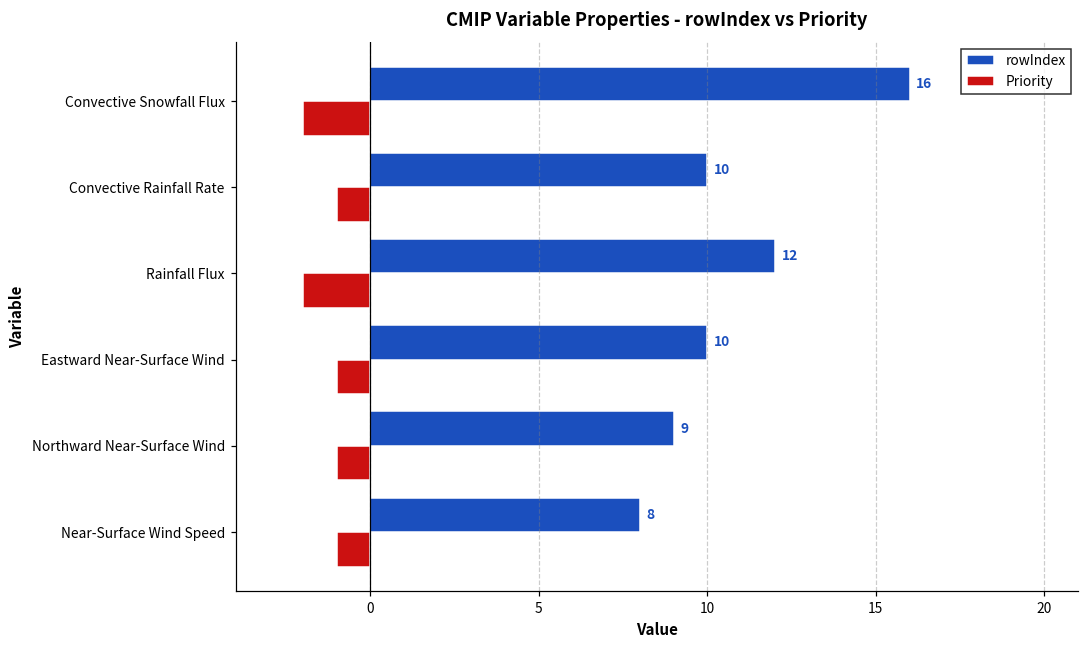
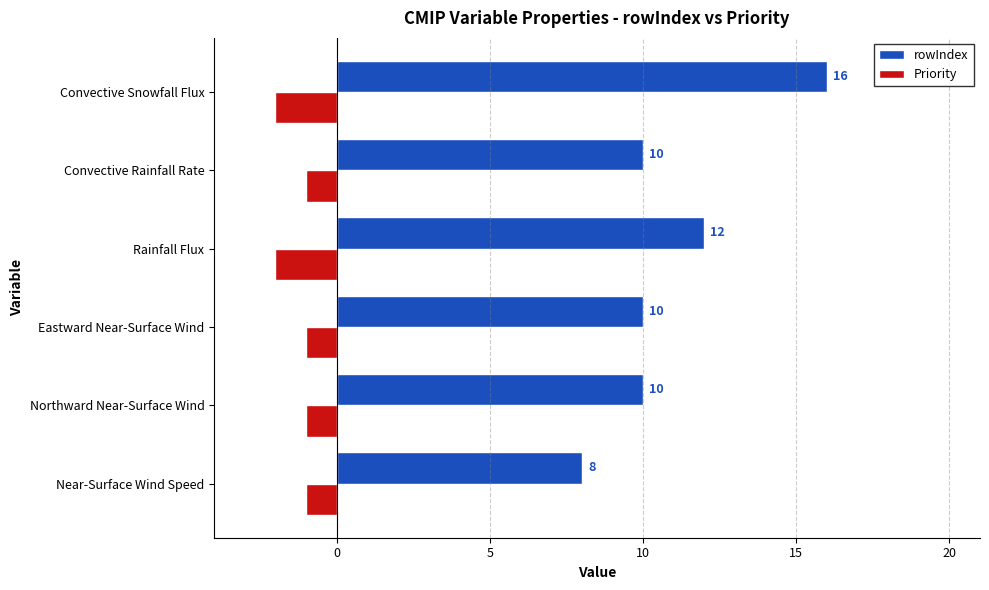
rowIndex, Northward Near-Surface Wind: 9 -> 10
